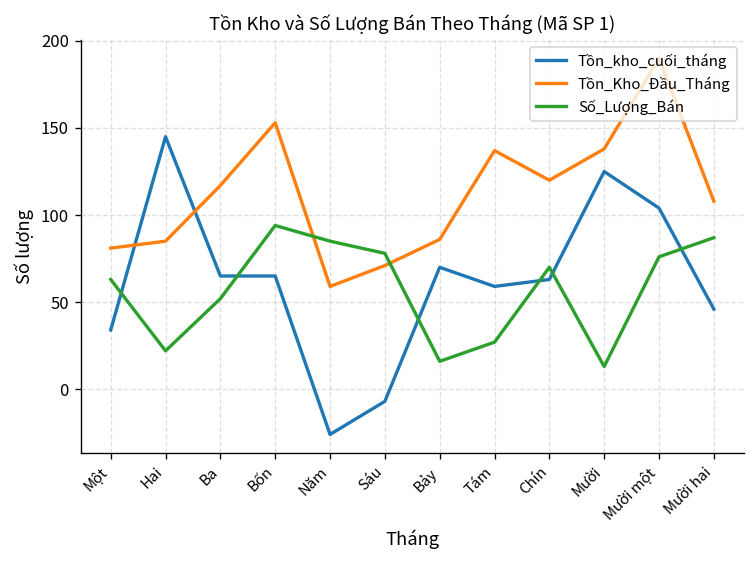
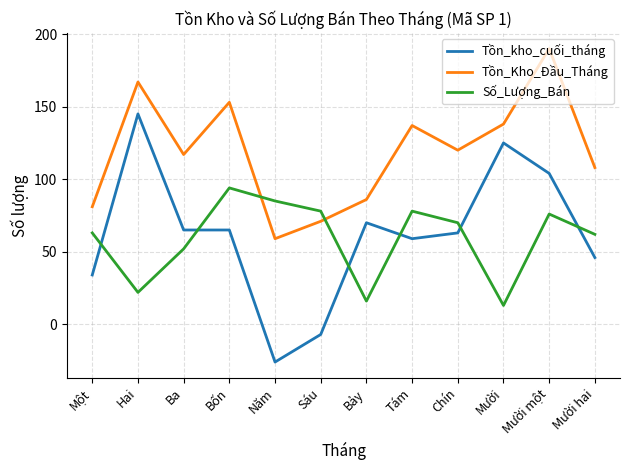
Tồn_Kho_Đầu_Tháng, Hai: 85 -> 167
Số_Lượng_Bán, Tám: 27 -> 78
Số_Lượng_Bán, Mười hai: 87 -> 62
